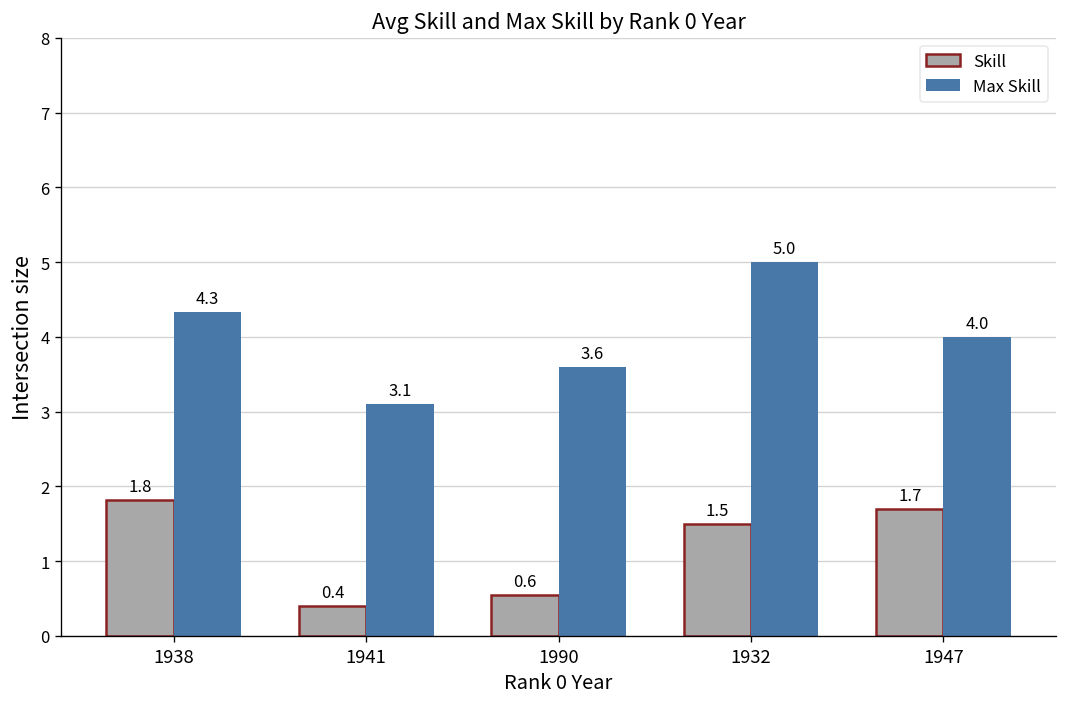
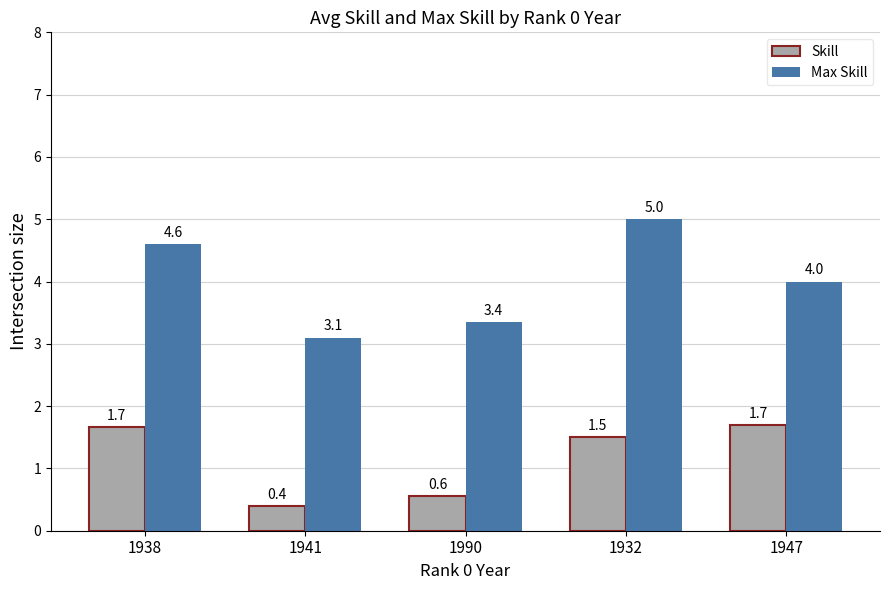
Skill, 1938: 1.8 -> 1.7
Max Skill, 1938: 4.3 -> 4.6
Max Skill, 1990: 3.6 -> 3.4
